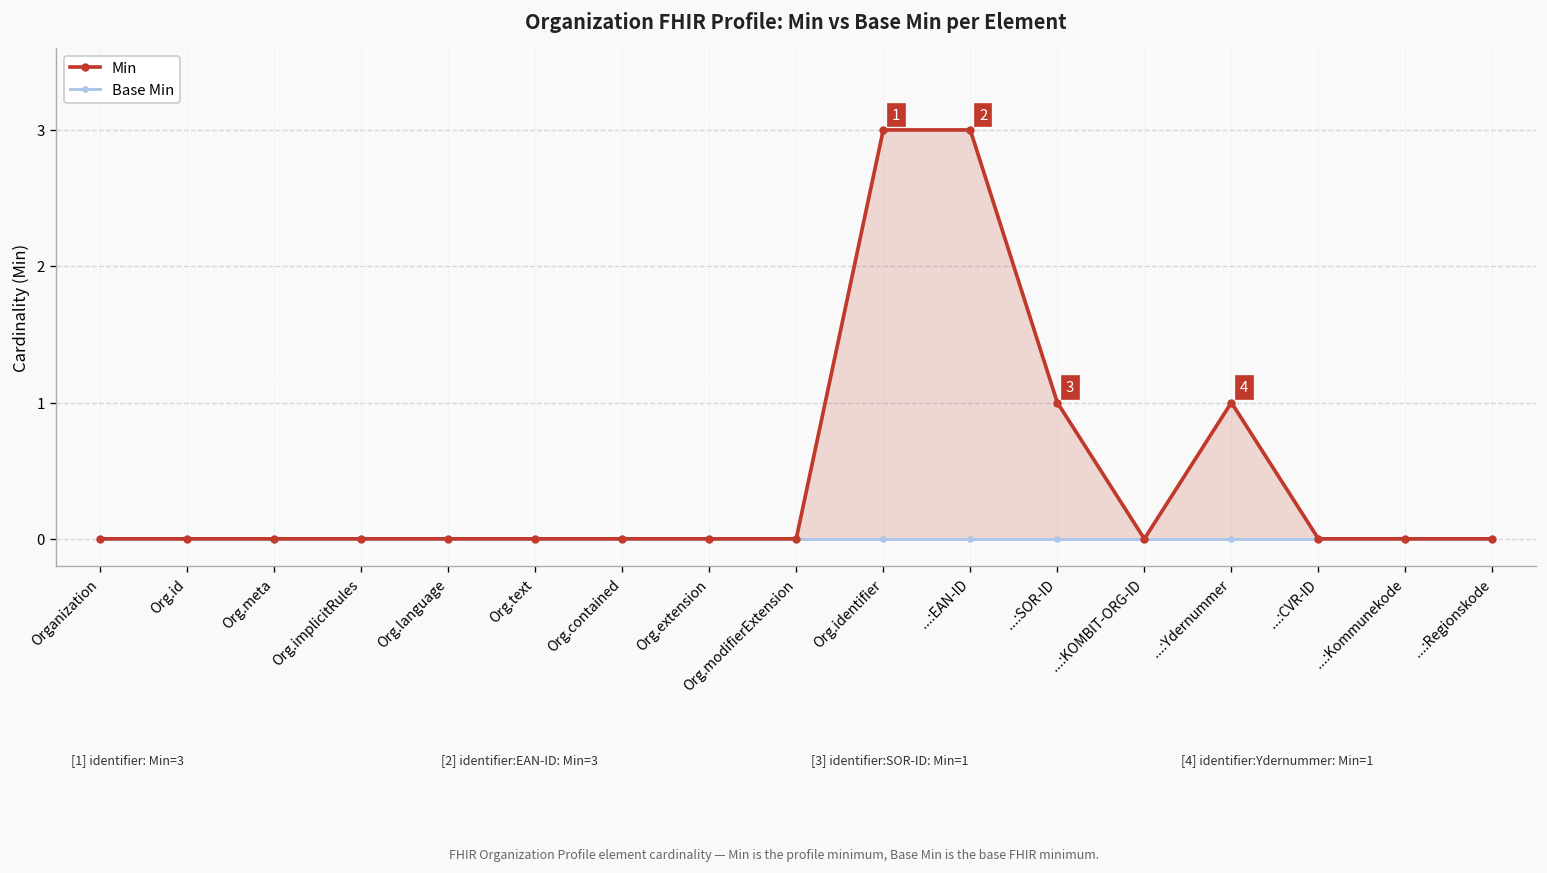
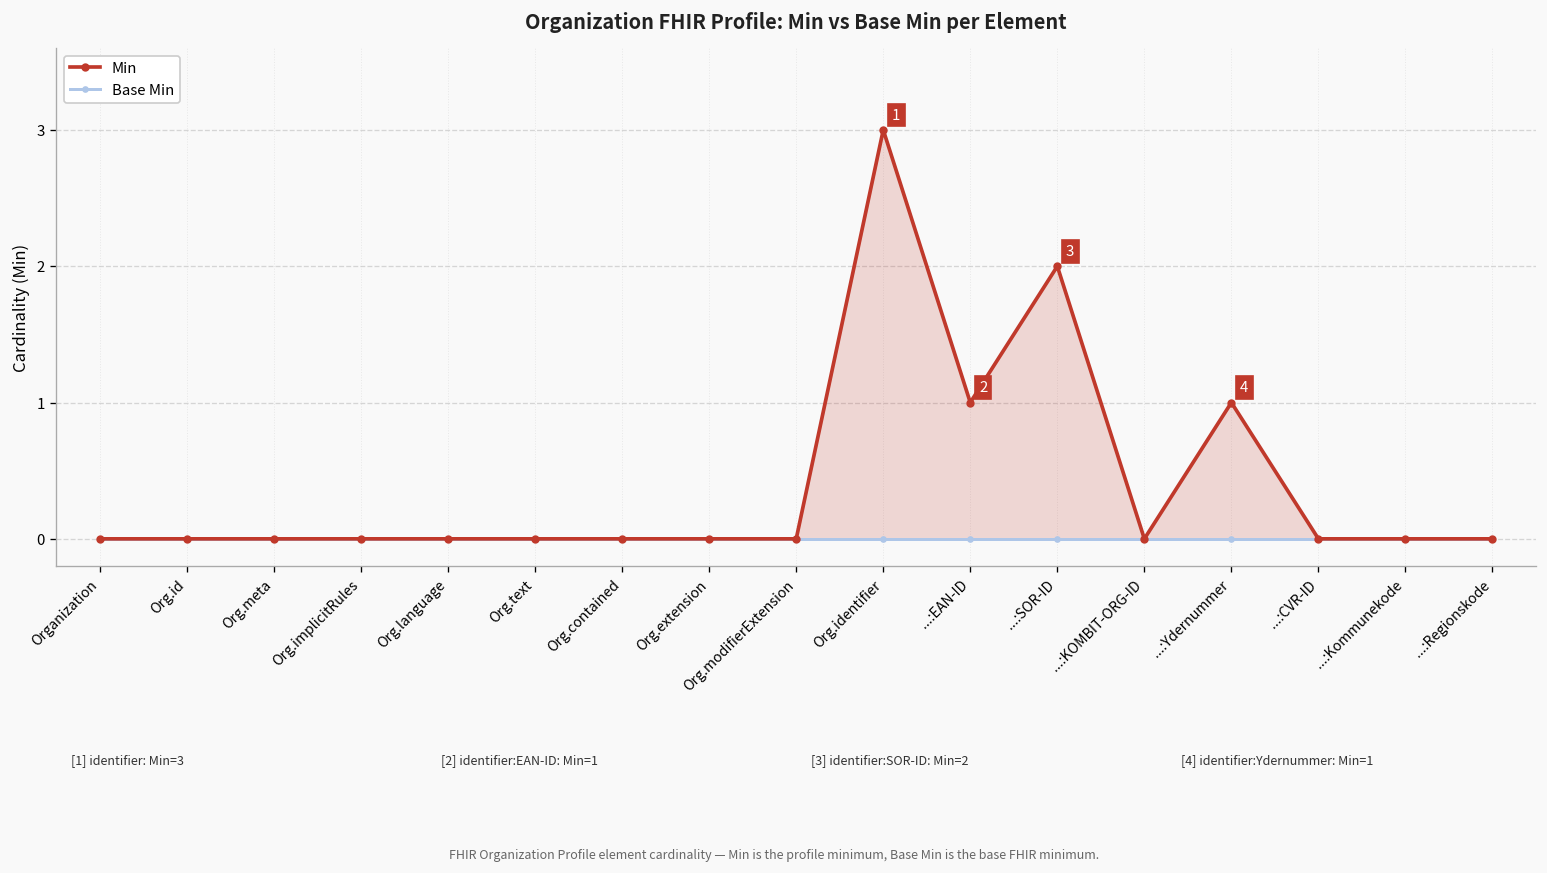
Min, ...:EAN-ID: 3 -> 1
Min, ...:SOR-ID: 1 -> 2
